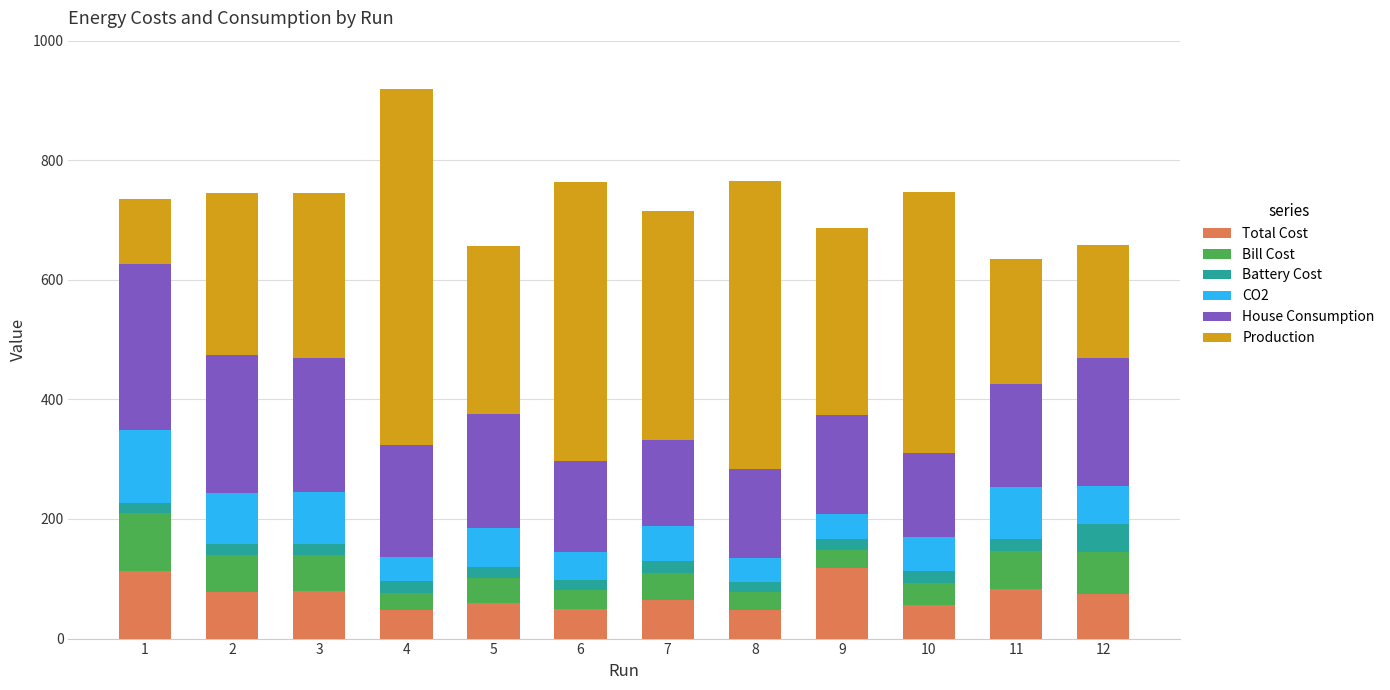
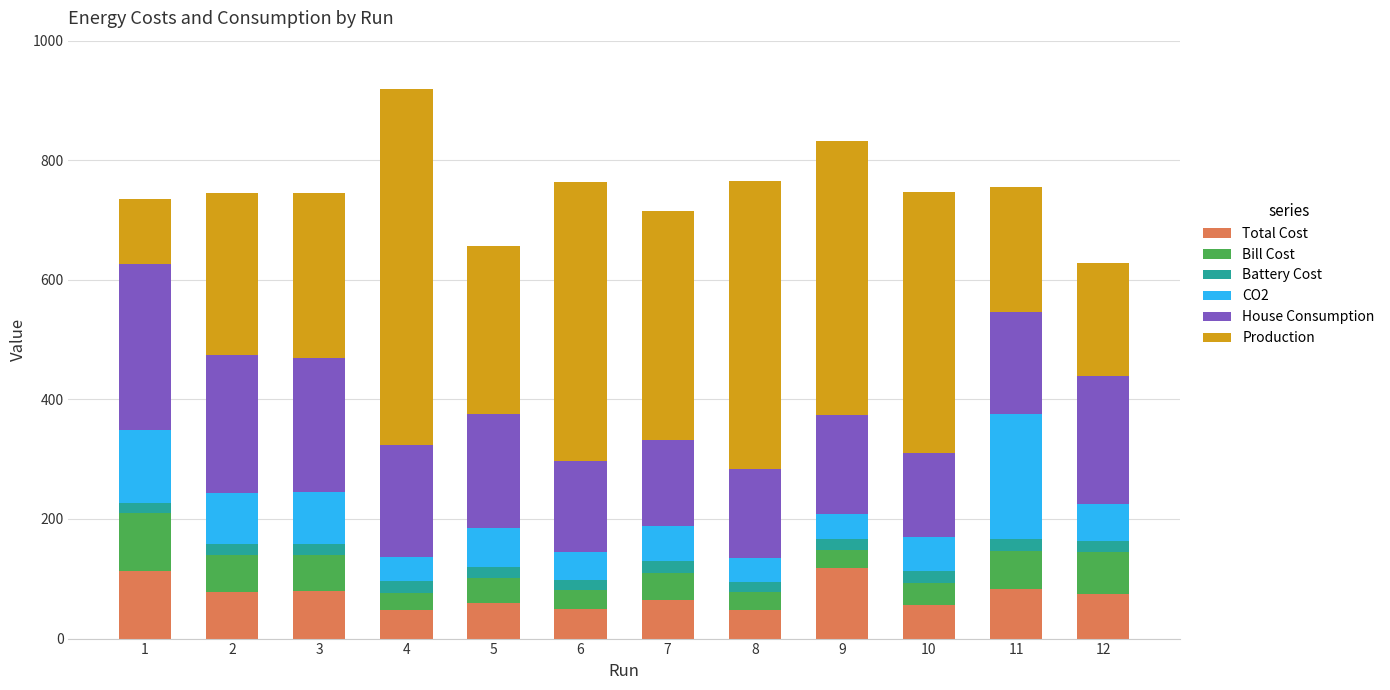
Production, 9: 310 -> 460
CO2, 11: 90 -> 210
Battery Cost, 12: 50 -> 20
